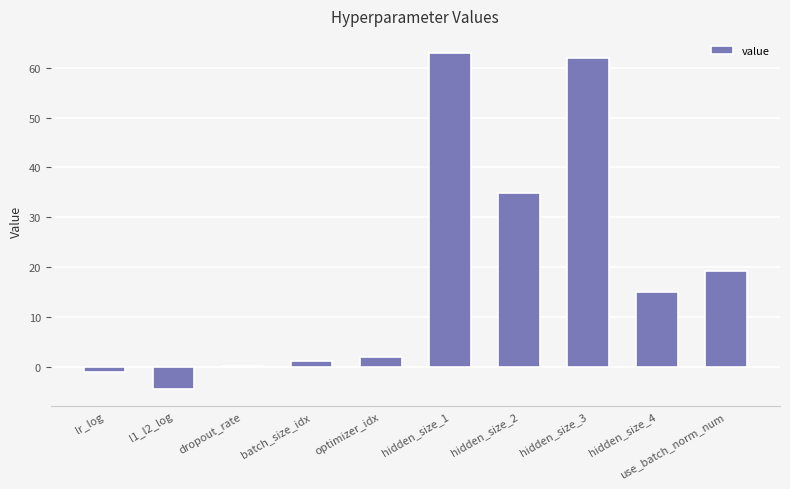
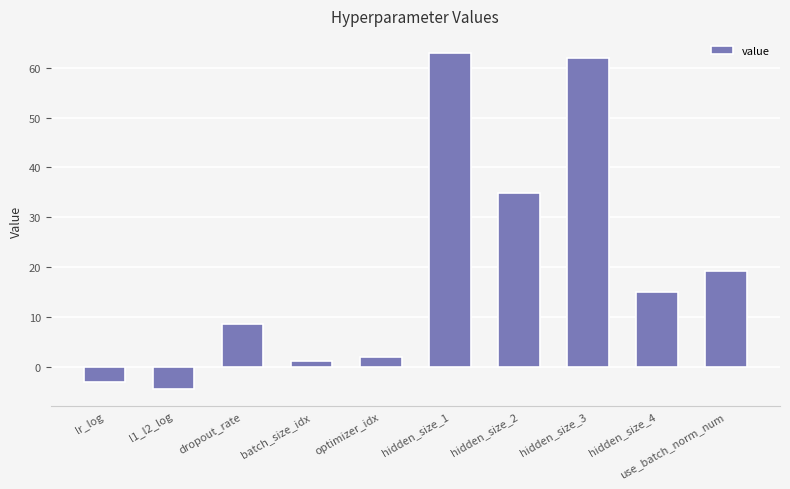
lr_log: -1 -> -3
dropout_rate: 0 -> 9
